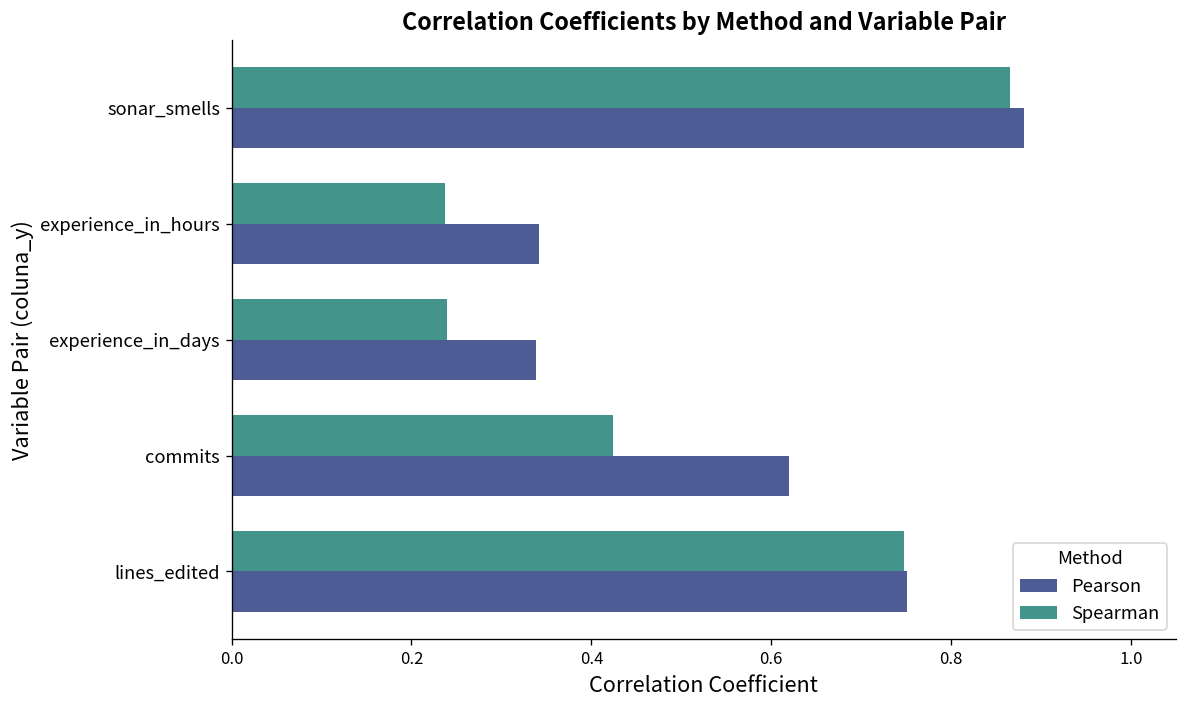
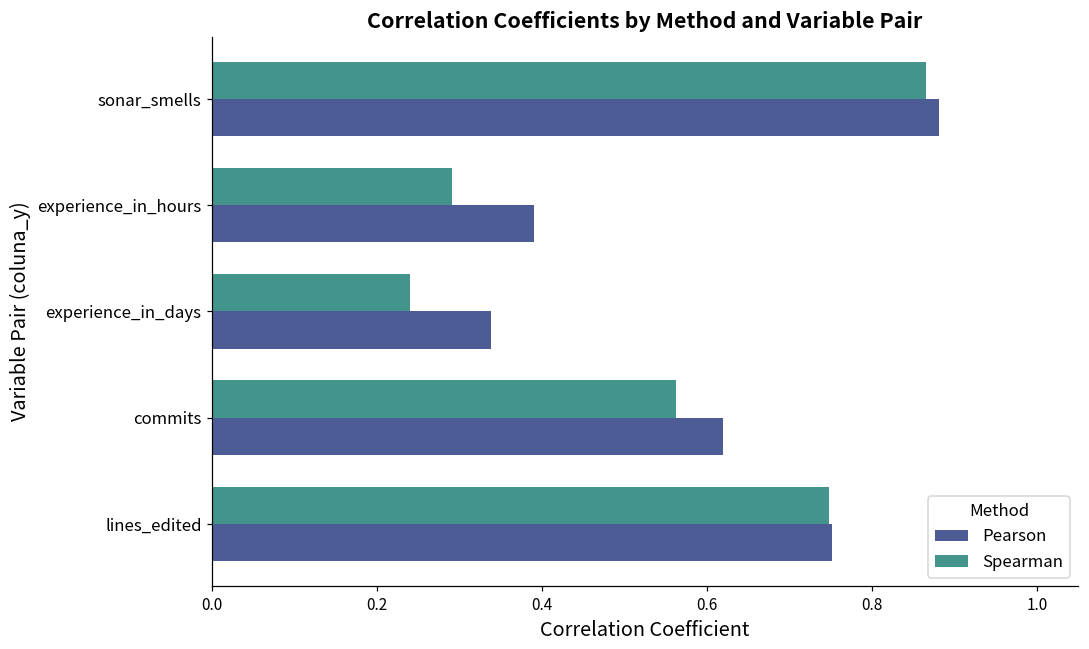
Spearman, experience_in_hours: 0.24 -> 0.29
Pearson, experience_in_hours: 0.34 -> 0.39
Spearman, commits: 0.42 -> 0.56
